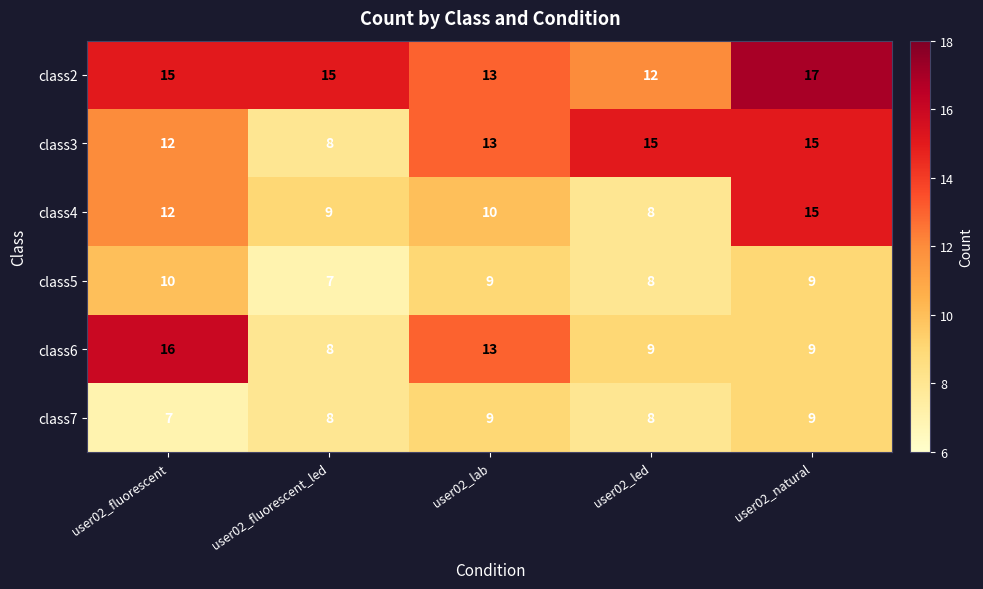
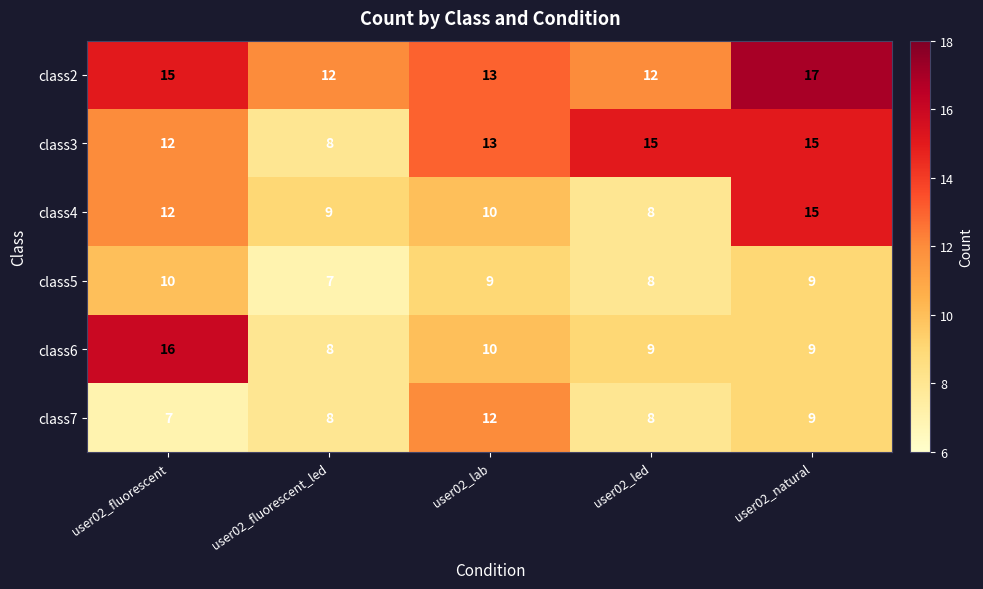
class2, user02_fluorescent_led: 15 -> 12
class6, user02_lab: 13 -> 10
class7, user02_lab: 9 -> 12
